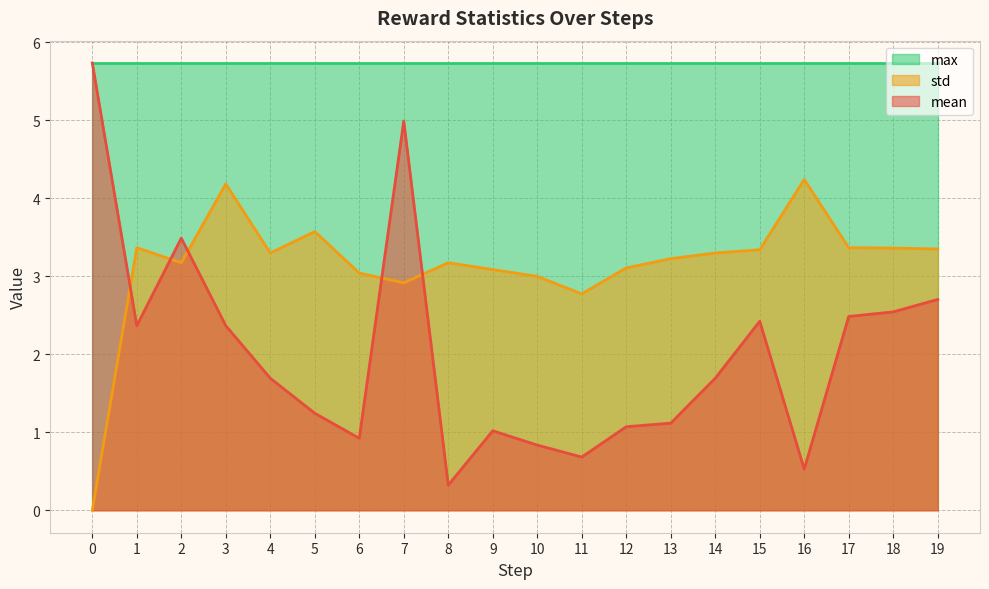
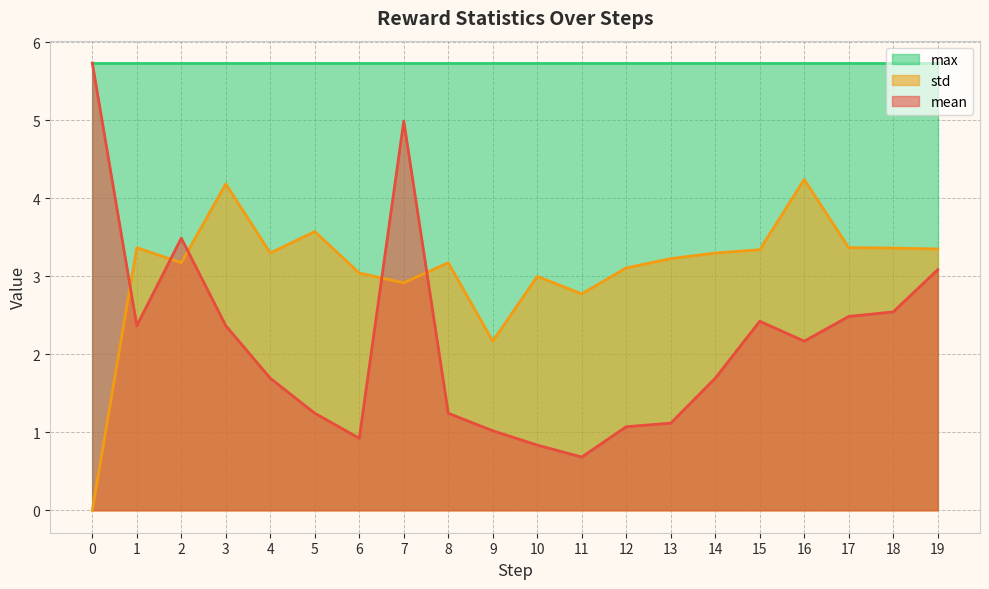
mean, 8: 0.3 -> 1.2
std, 9: 3.1 -> 2.2
mean, 16: 0.5 -> 2.2
mean, 19: 2.7 -> 3.1
